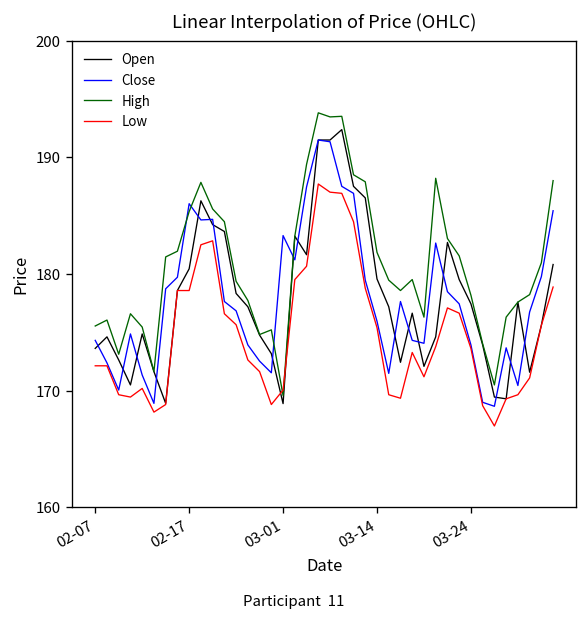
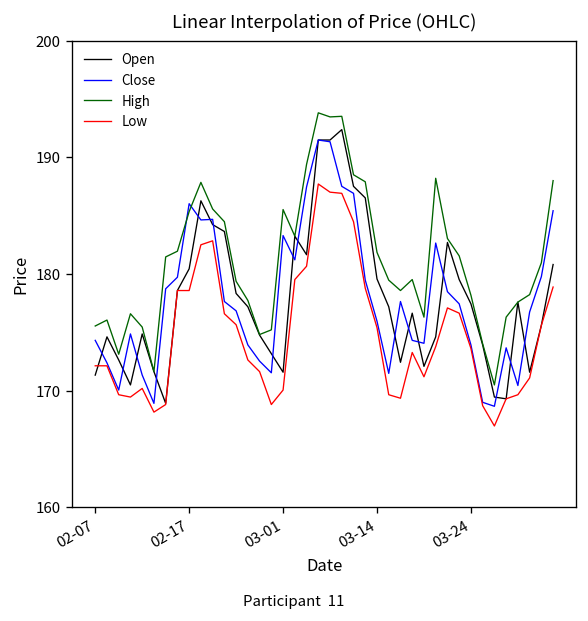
Open, 02-07: 174 -> 171
Open, 03-01: 169 -> 172
High, 03-01: 170 -> 186
